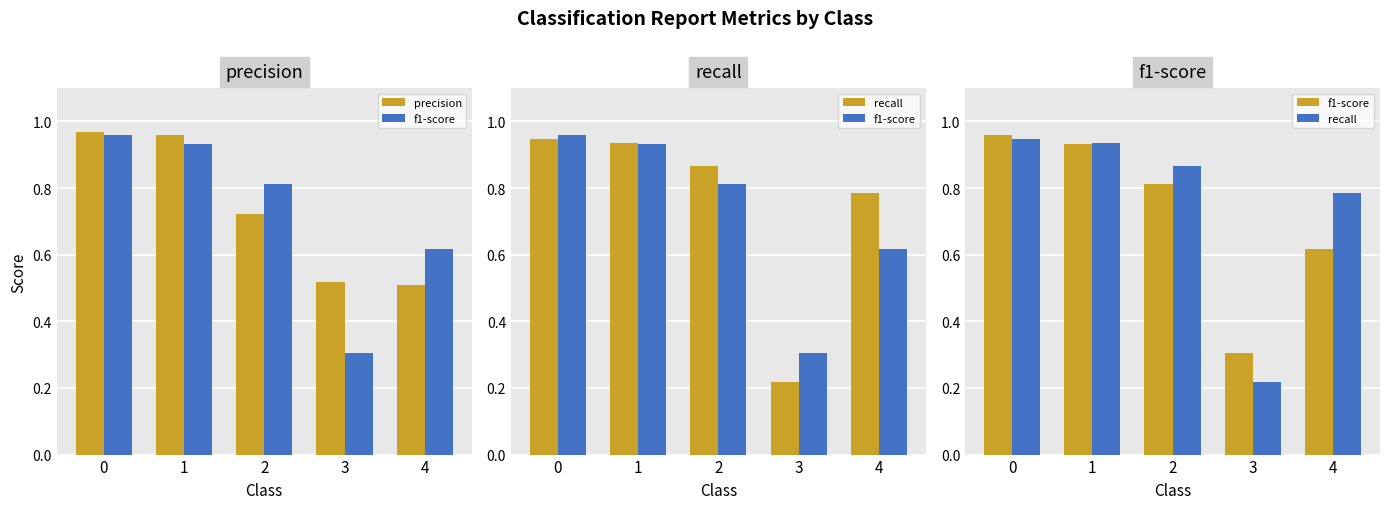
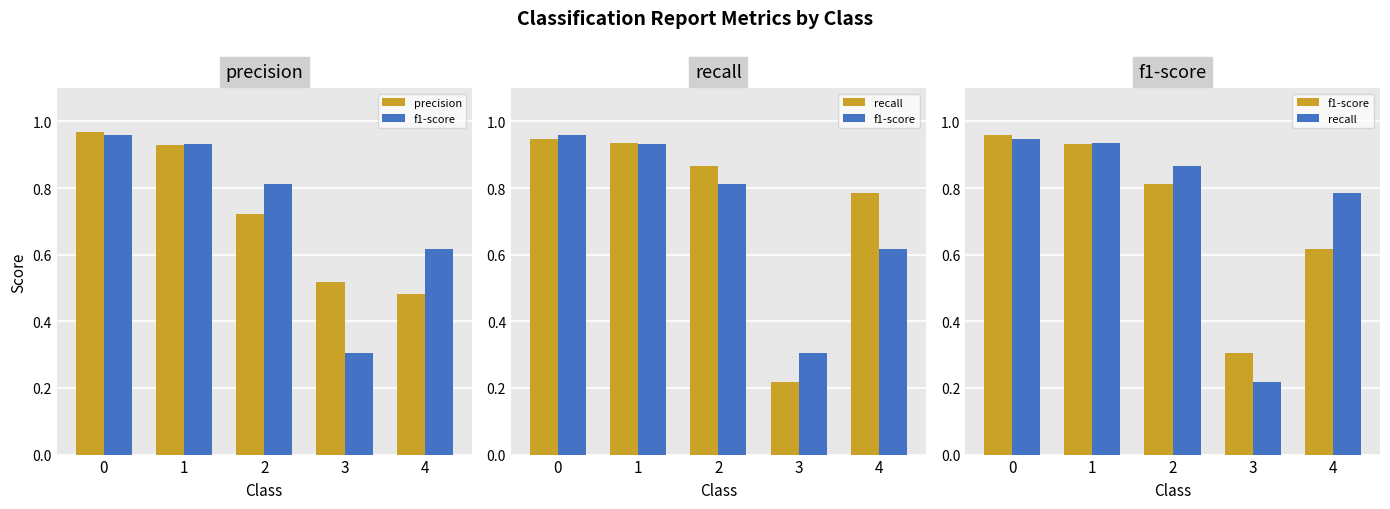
precision, precision, 1: 0.96 -> 0.93
precision, precision, 4: 0.51 -> 0.48
